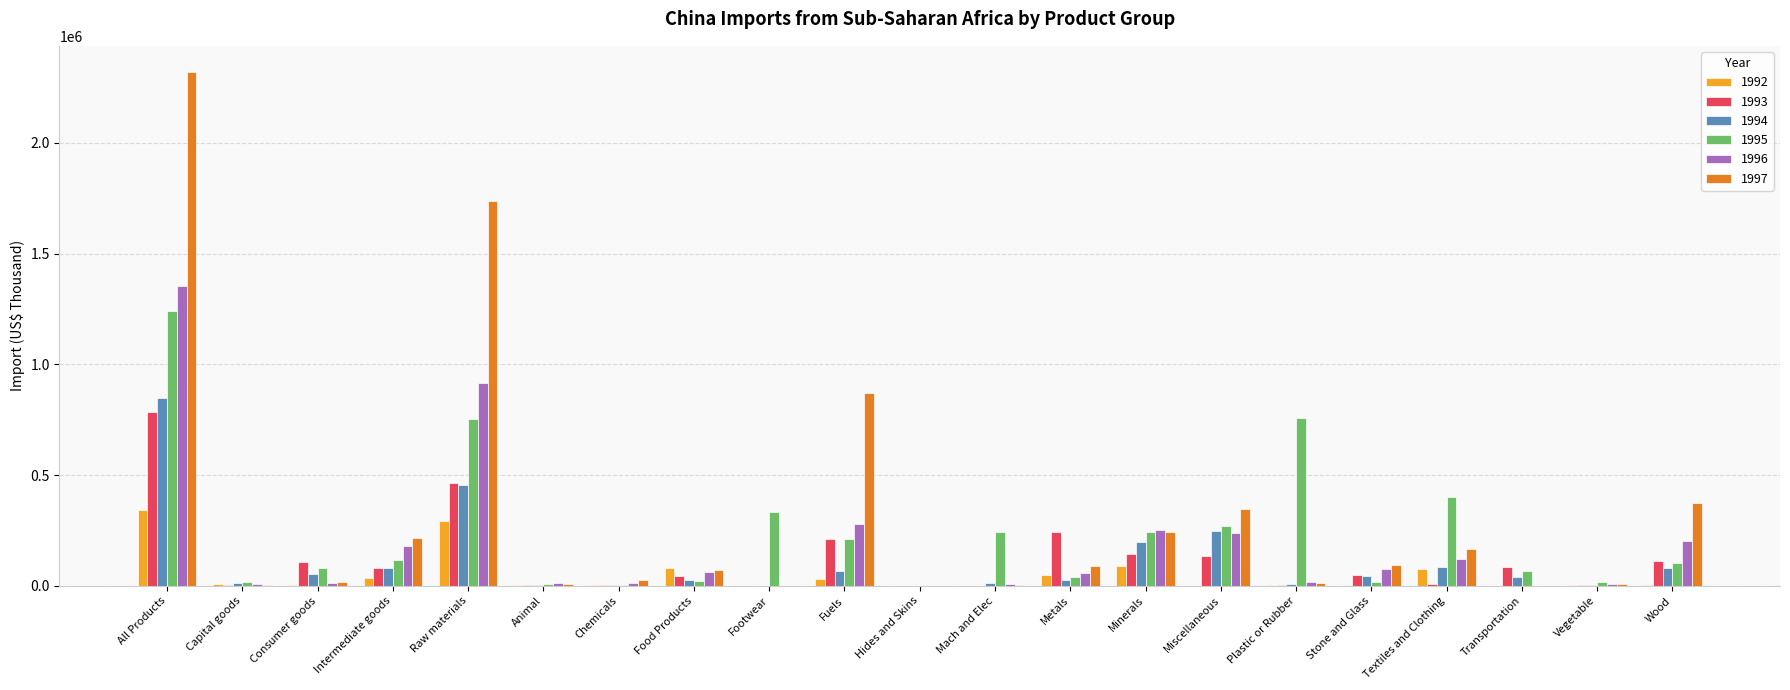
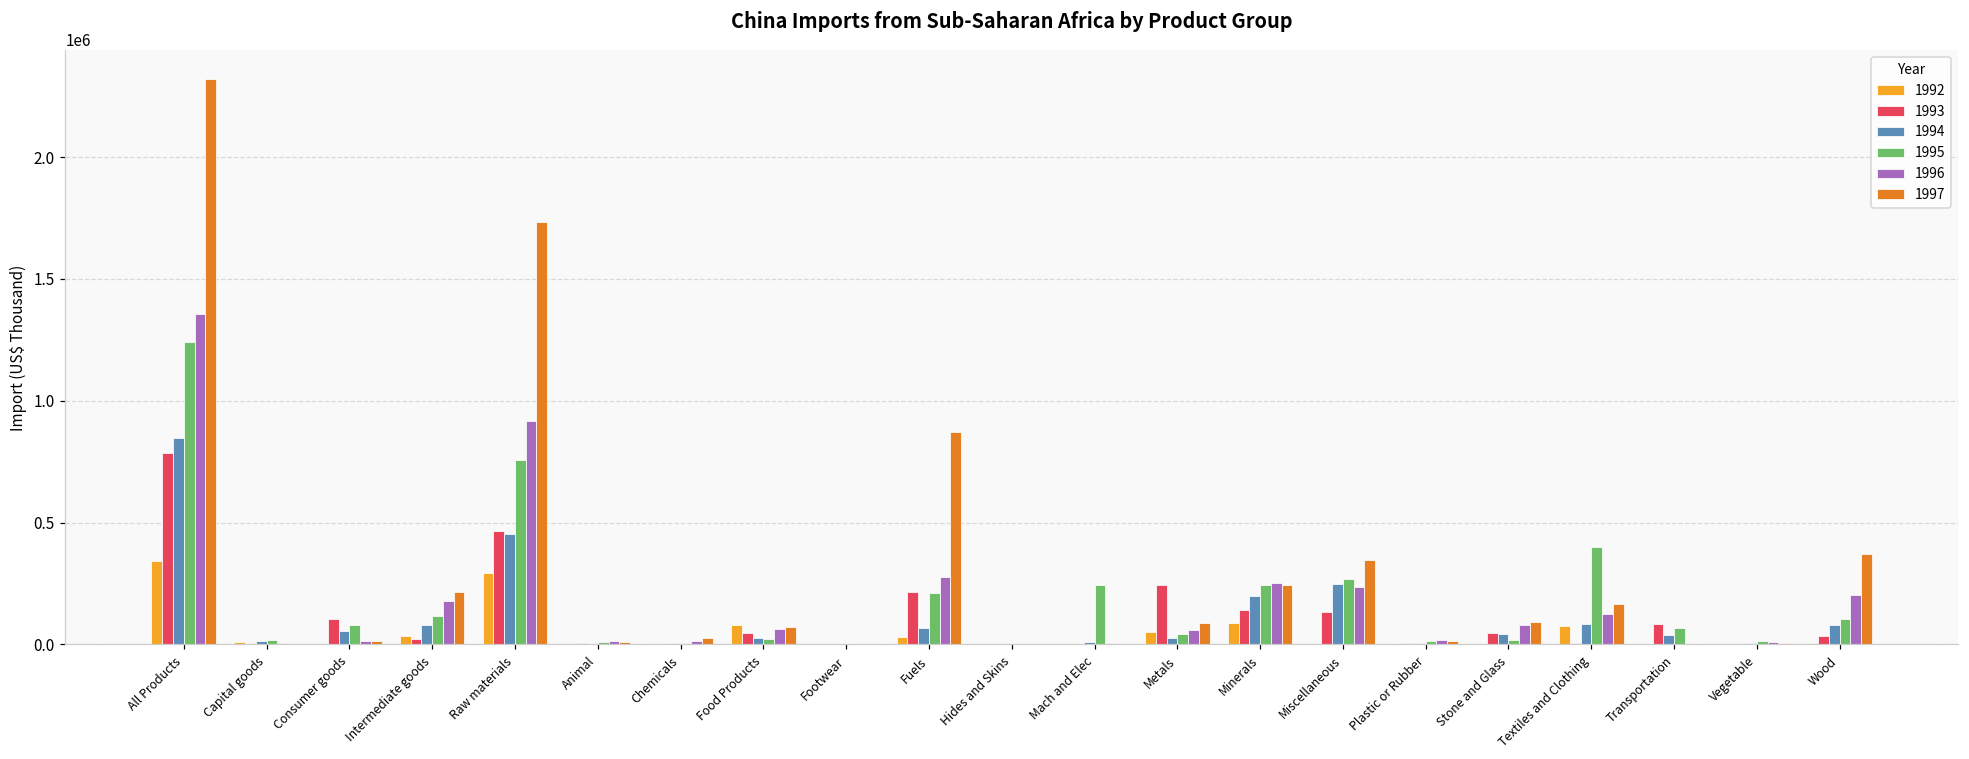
1993, Intermediate goods: 80000 -> 20000
1995, Footwear: 330000 -> 0
1995, Plastic or Rubber: 760000 -> 10000
1993, Wood: 110000 -> 40000
